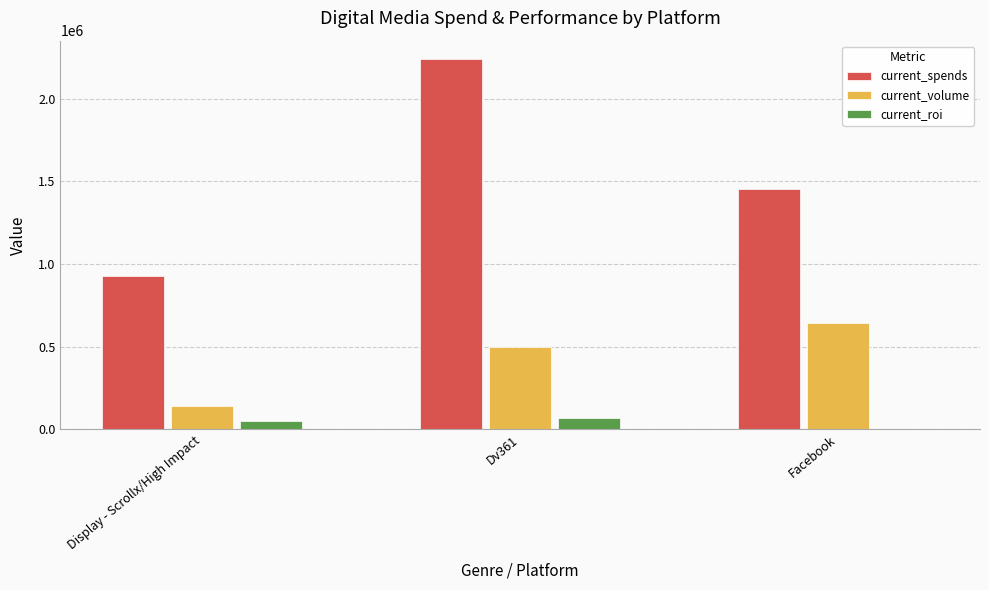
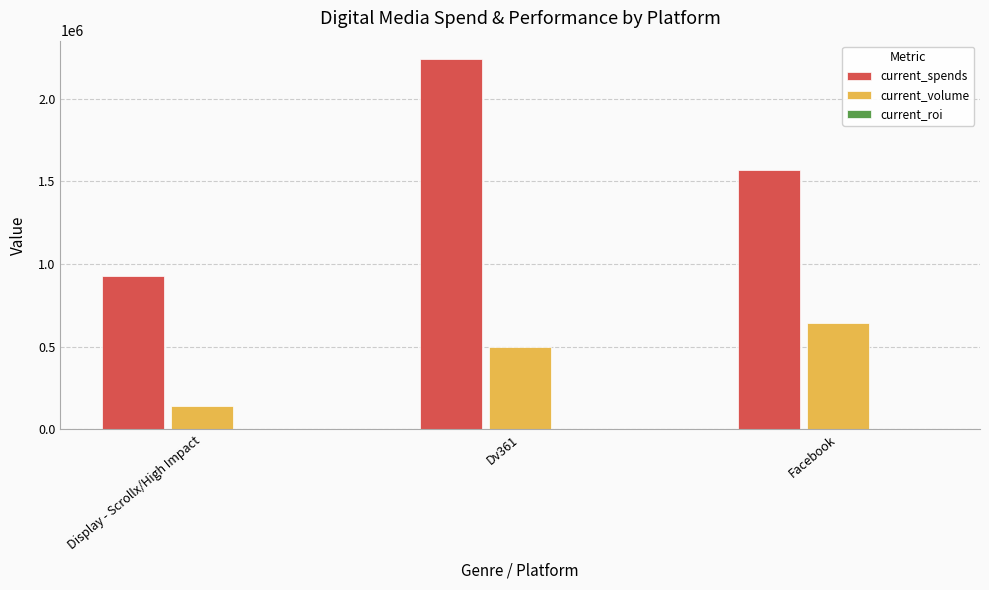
current_roi, Display - Scrollx/High Impact: 50000 -> 0
current_roi, Dv361: 70000 -> 0
current_spends, Facebook: 1450000 -> 1570000
